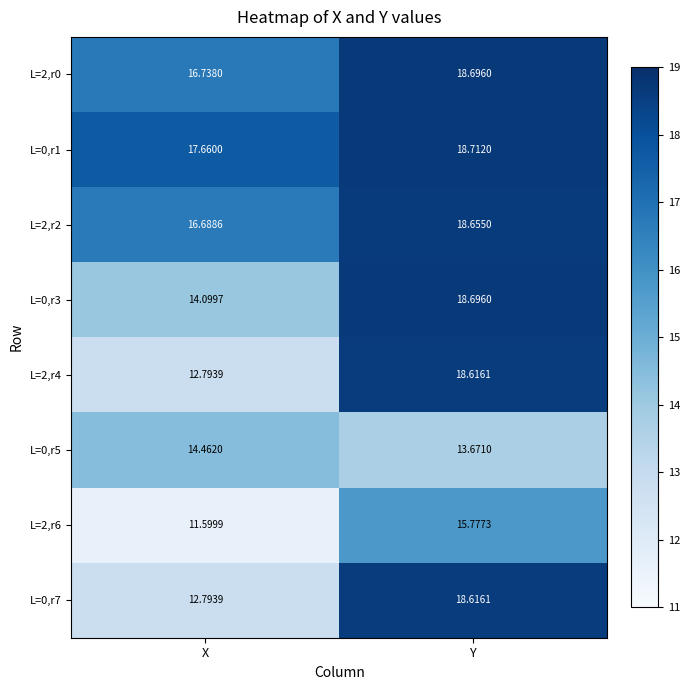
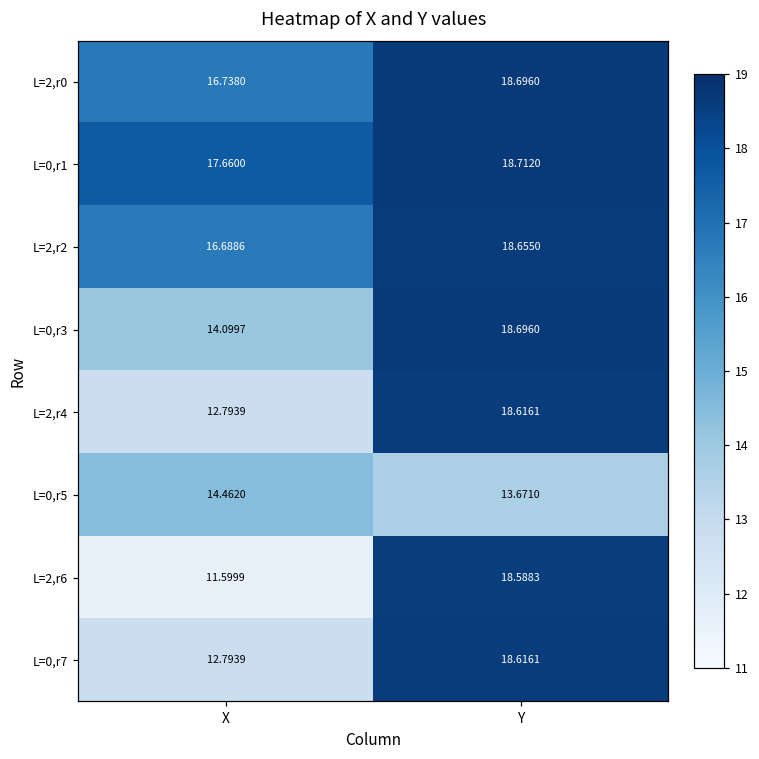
L=2,r6, Y: 15.7773 -> 18.5883
